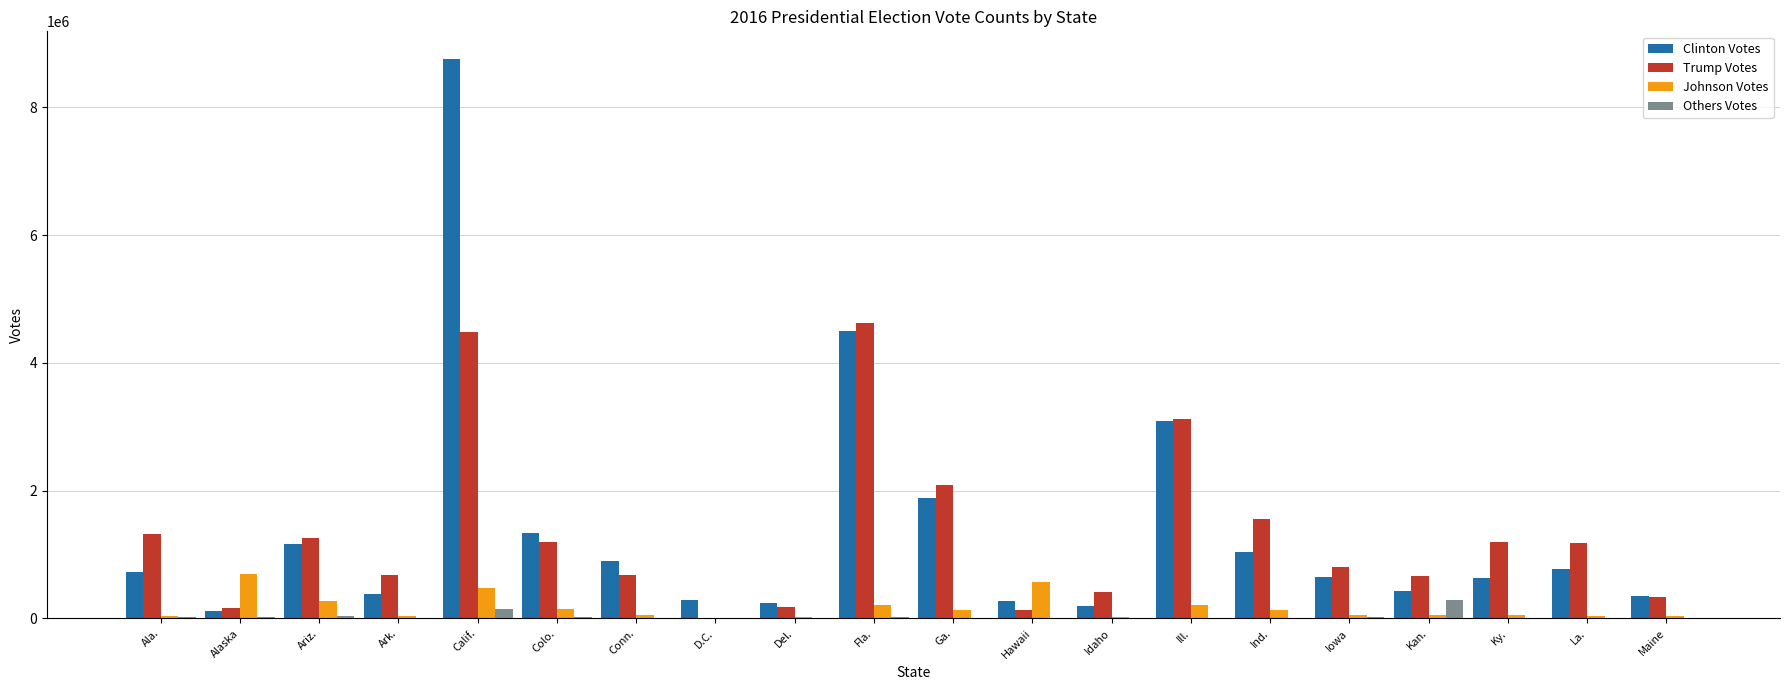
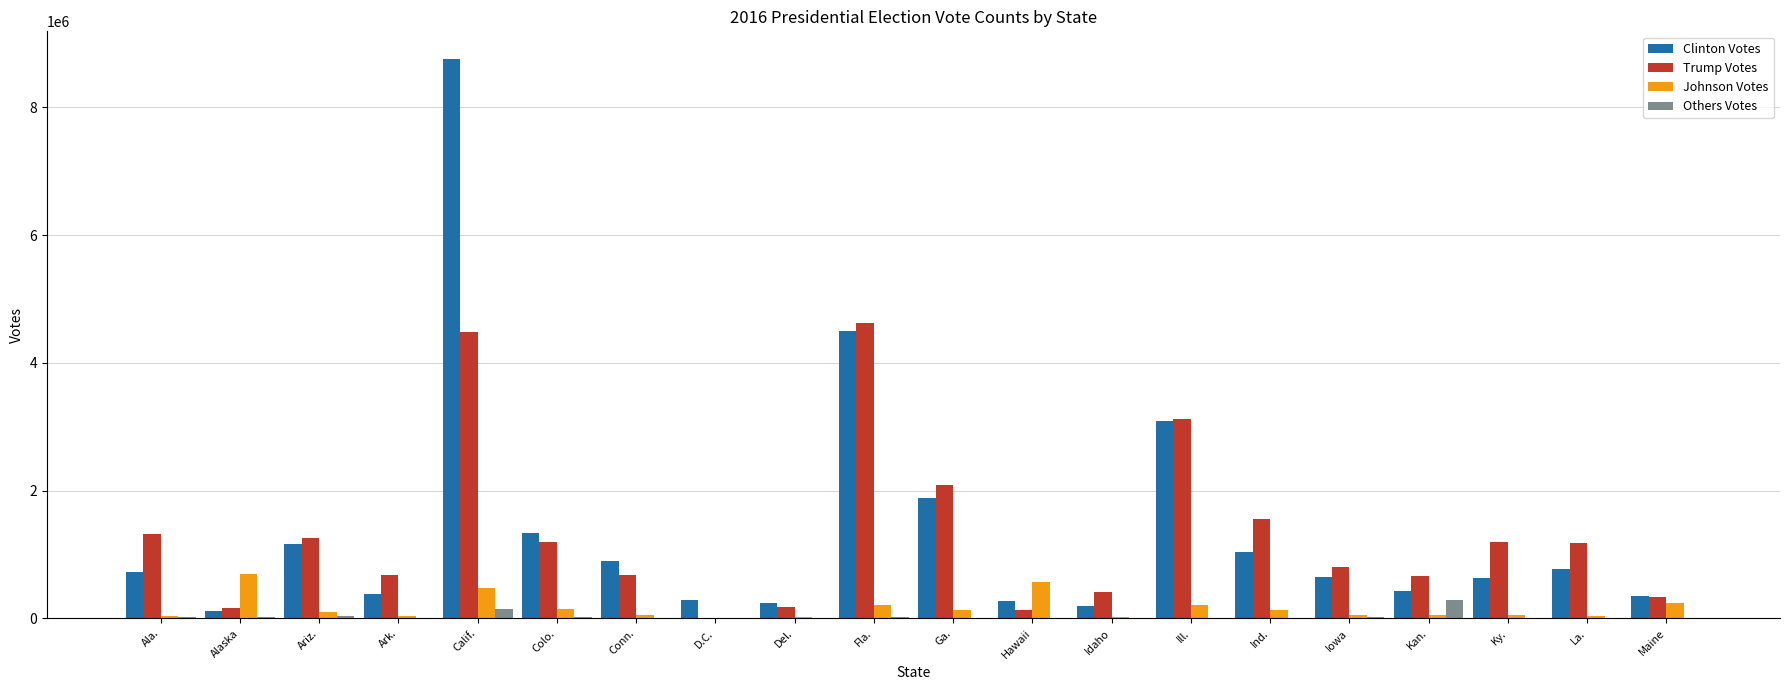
Johnson Votes, Ariz.: 300000 -> 100000
Johnson Votes, Maine: 0 -> 200000
